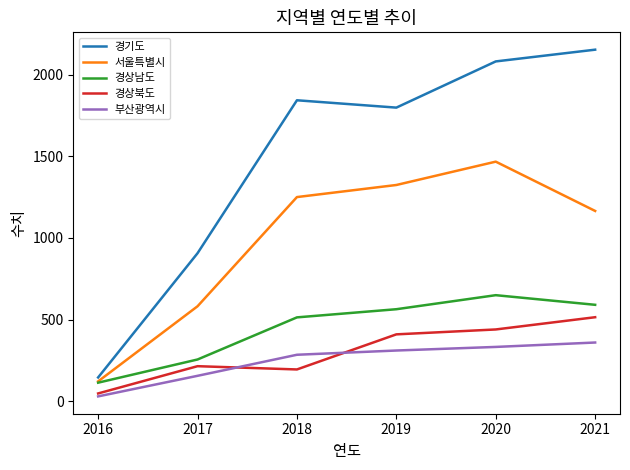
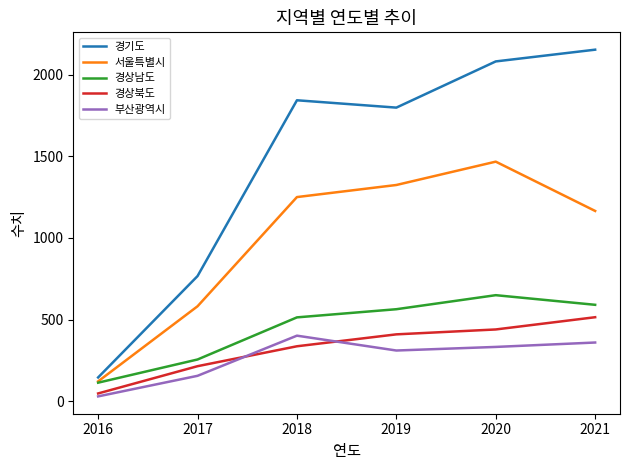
경기도, 2017: 910 -> 770
경상북도, 2018: 190 -> 340
부산광역시, 2018: 280 -> 400
